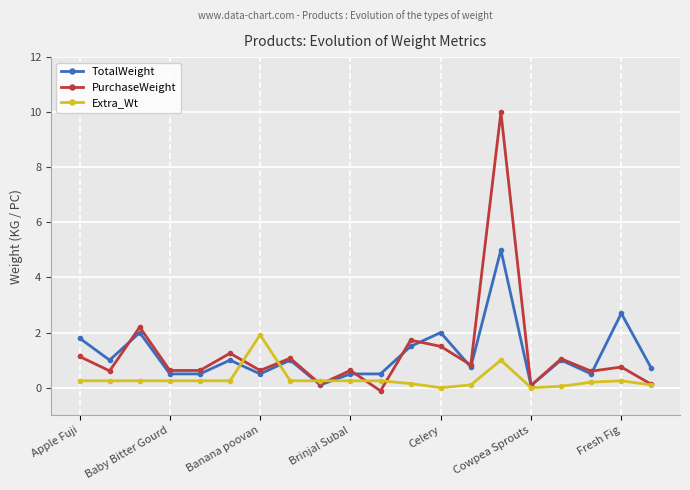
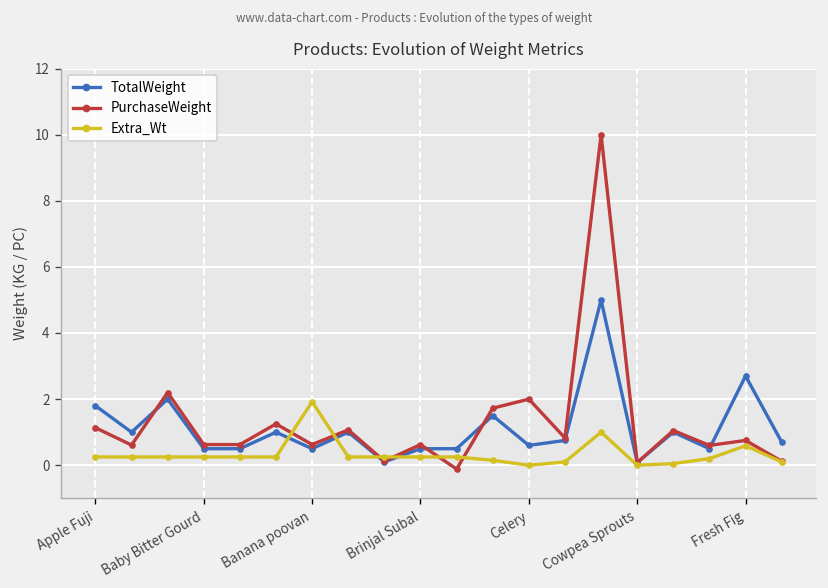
TotalWeight, Celery: 2.0 -> 0.6
PurchaseWeight, Celery: 1.5 -> 2.0
Extra_Wt, Fresh Fig: 0.3 -> 0.6
